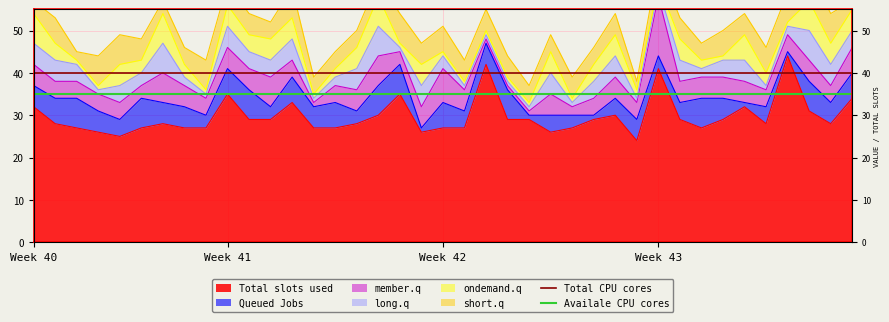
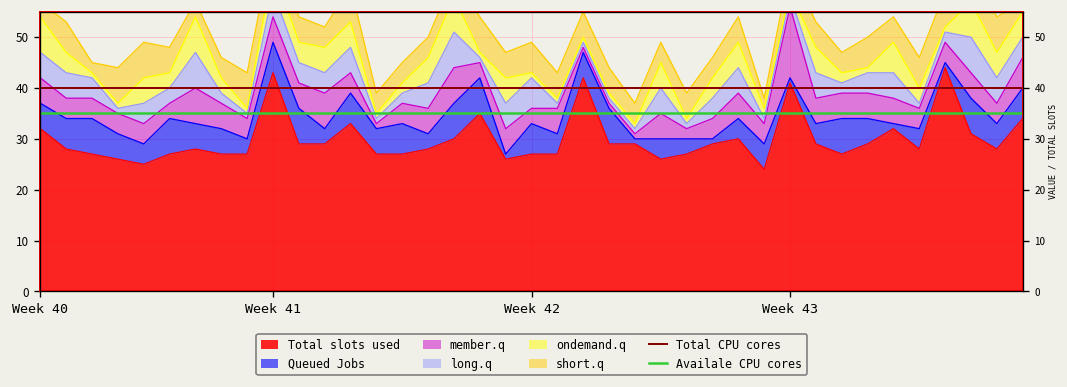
Total slots used, Week 41: 35 -> 43
member.q, Week 42: 8 -> 3
long.q, Week 42: 3 -> 6
Queued Jobs, Week 43: 3 -> 1
